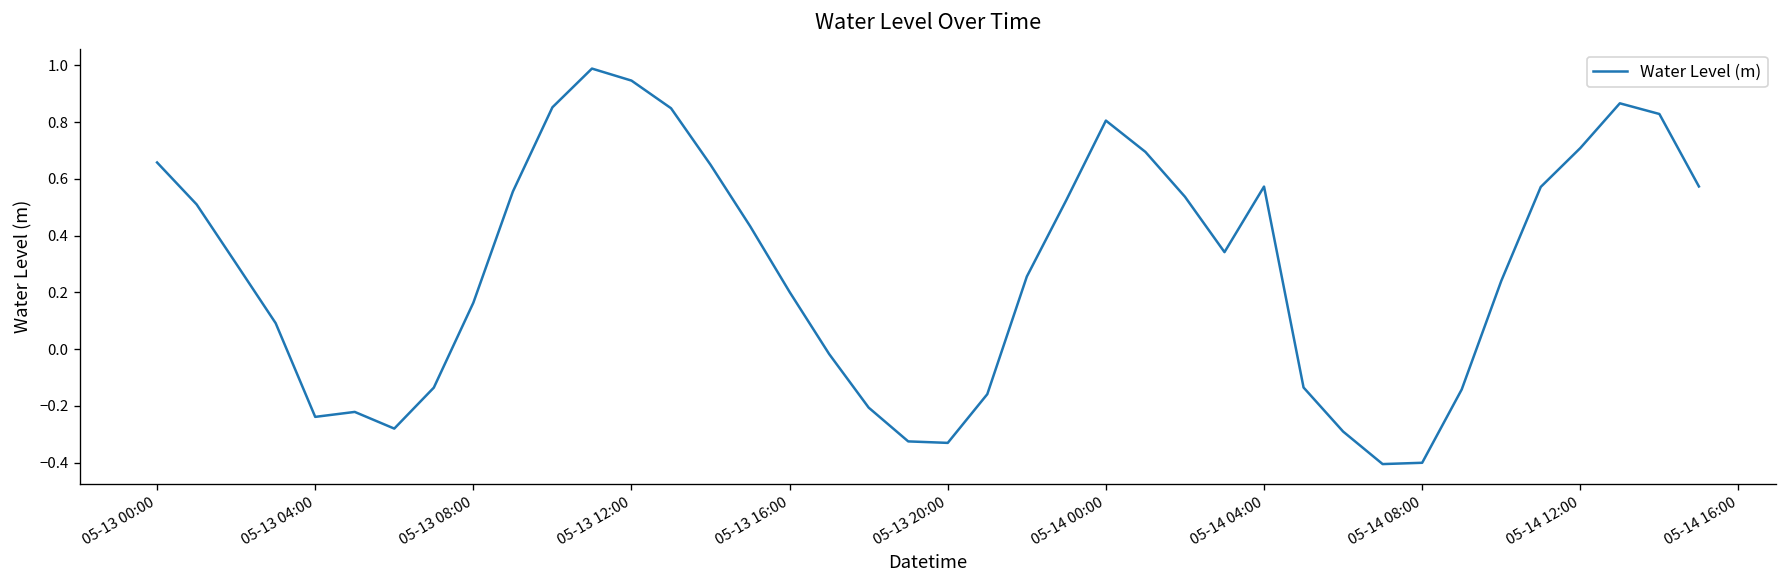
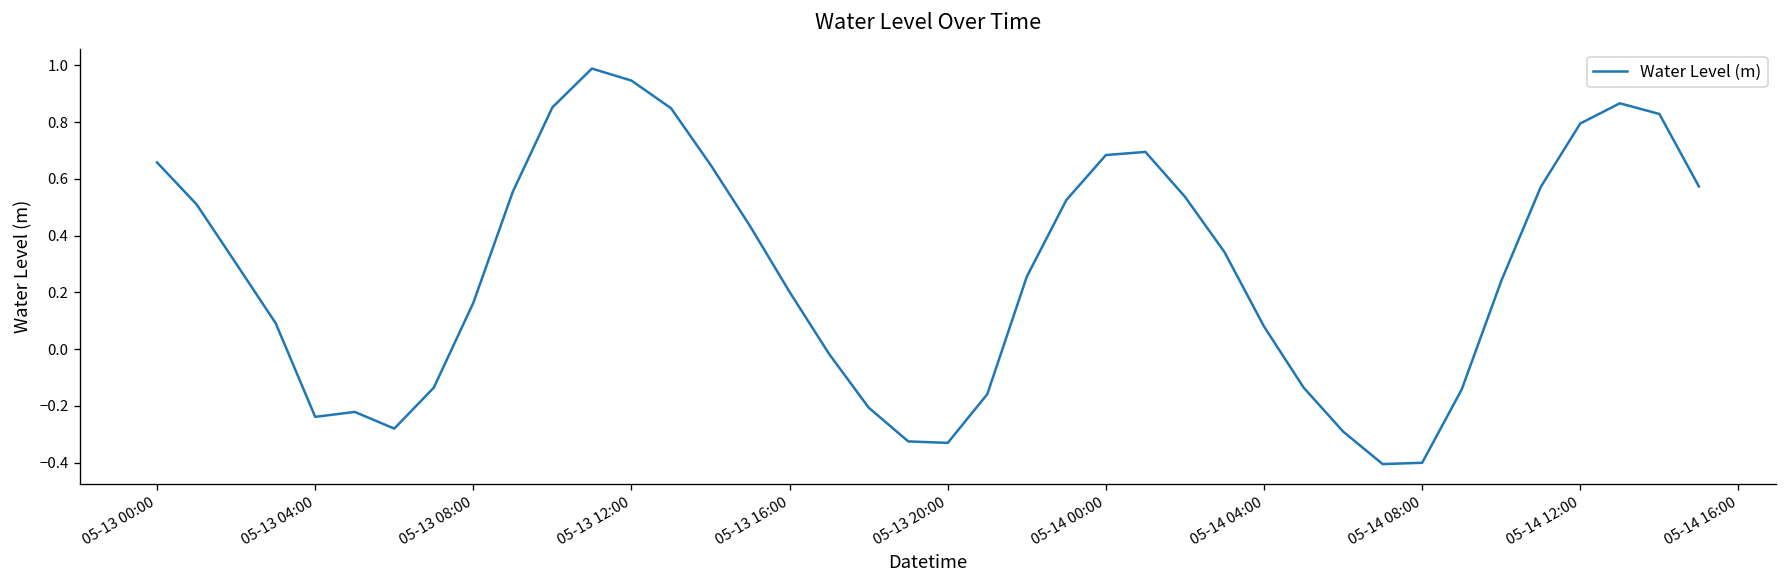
05-14 00:00: 0.81 -> 0.68
05-14 04:00: 0.57 -> 0.08
05-14 12:00: 0.71 -> 0.80
